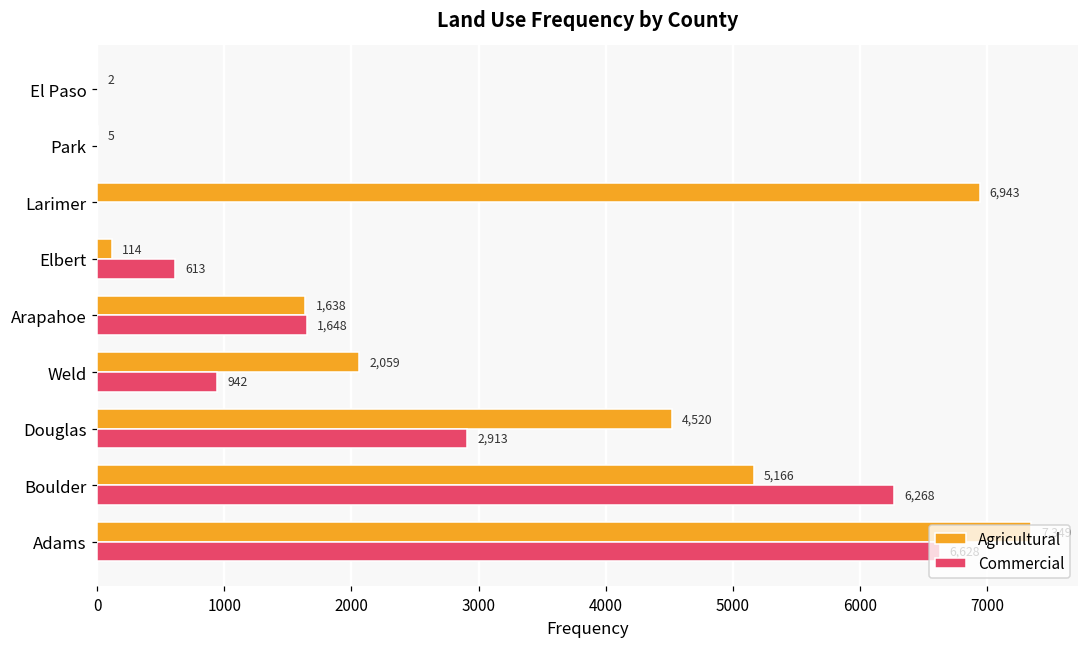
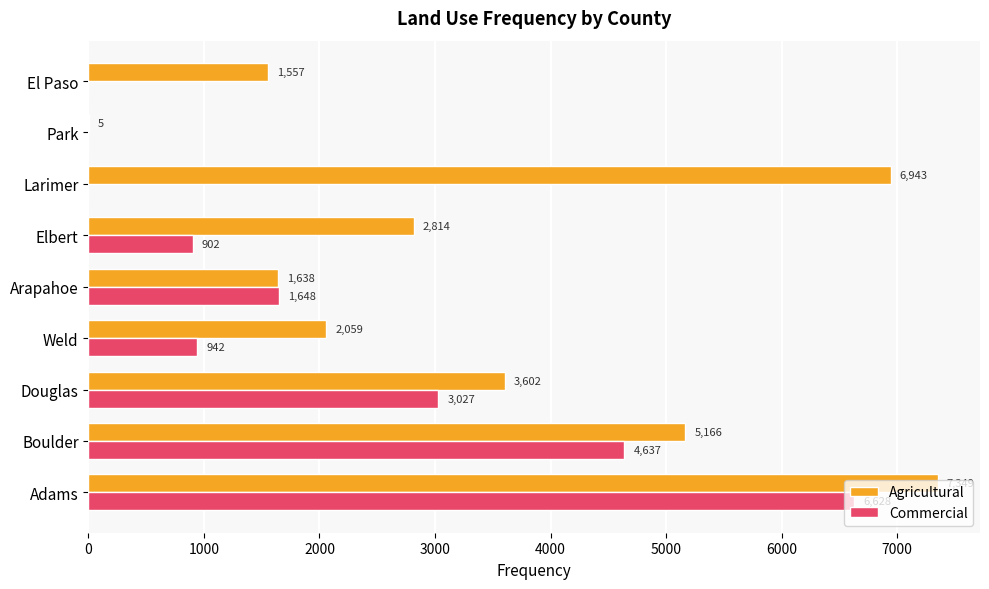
Agricultural, El Paso: 2 -> 1,557
Agricultural, Elbert: 114 -> 2,814
Commercial, Elbert: 613 -> 902
Agricultural, Douglas: 4,520 -> 3,602
Commercial, Douglas: 2,913 -> 3,027
Commercial, Boulder: 6,268 -> 4,637
